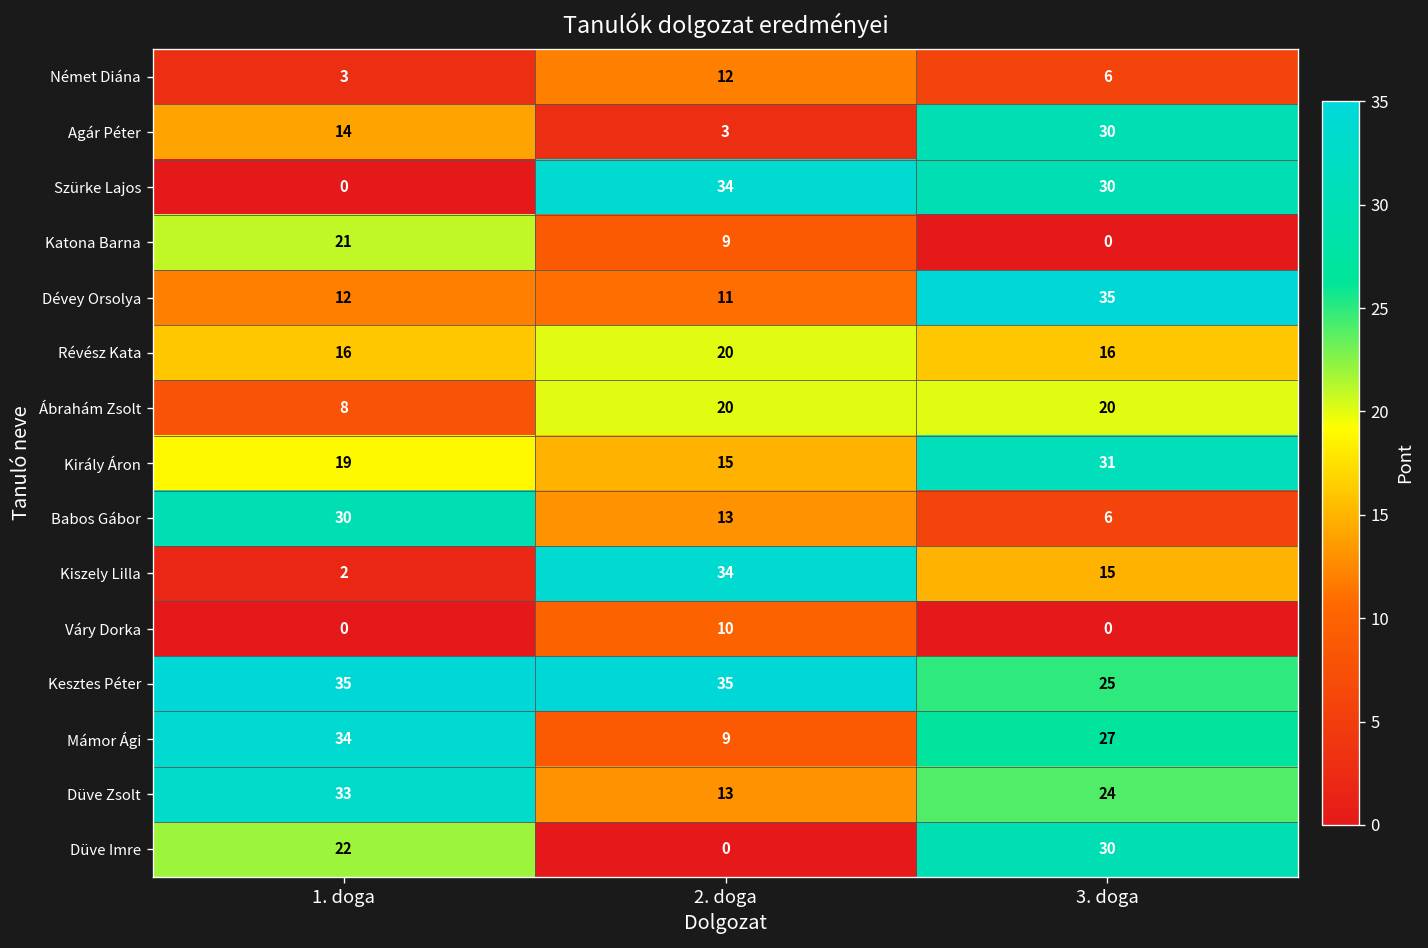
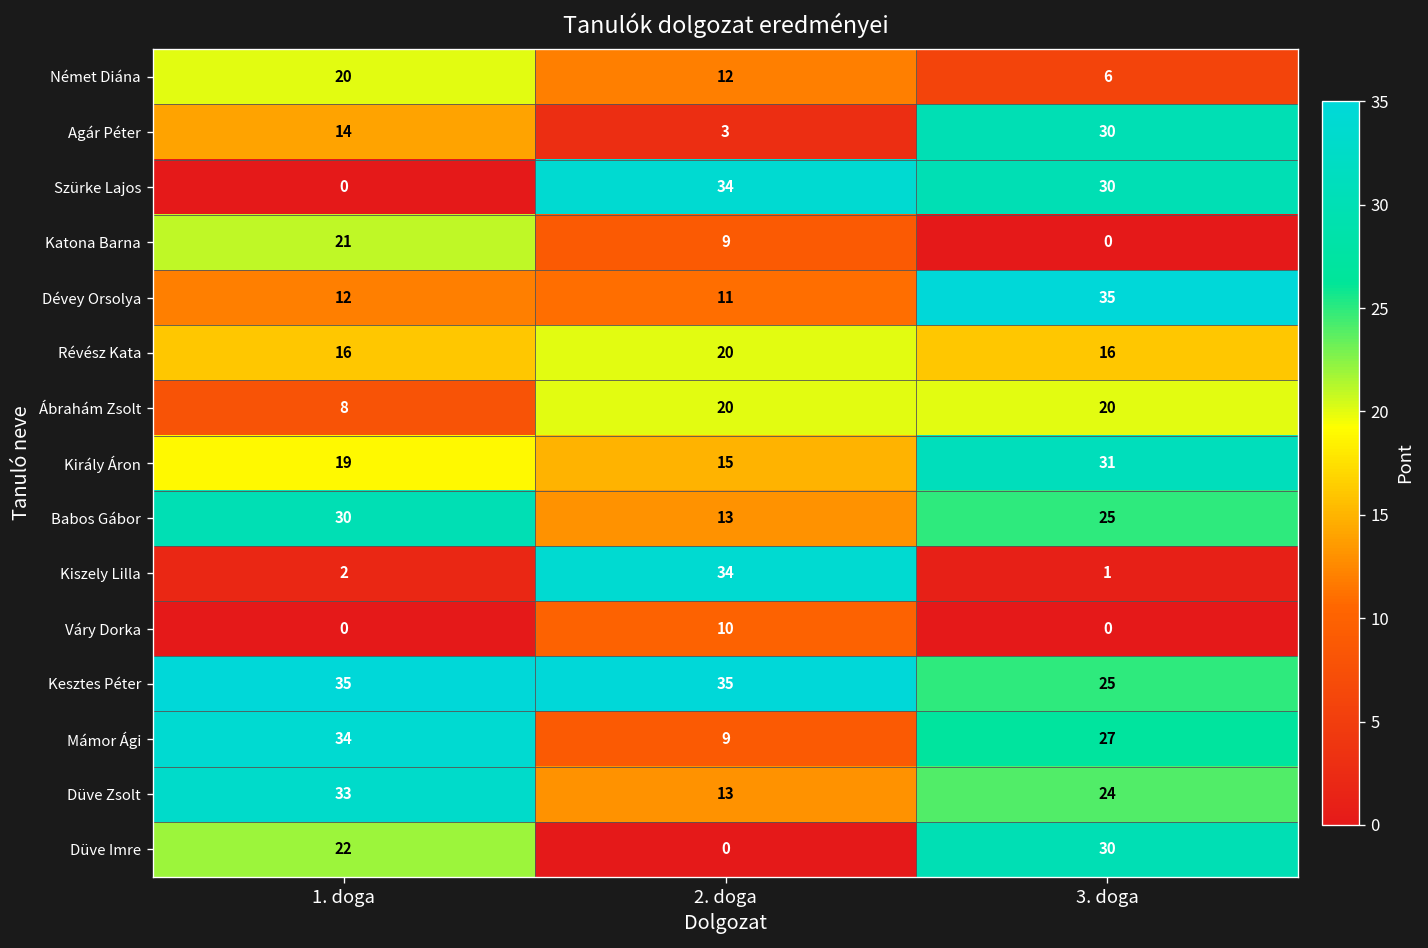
Német Diána, 1. doga: 3 -> 20
Babos Gábor, 3. doga: 6 -> 25
Kiszely Lilla, 3. doga: 15 -> 1
